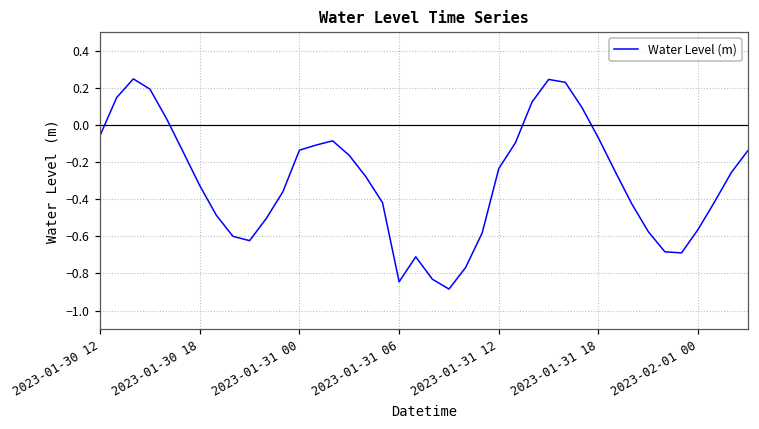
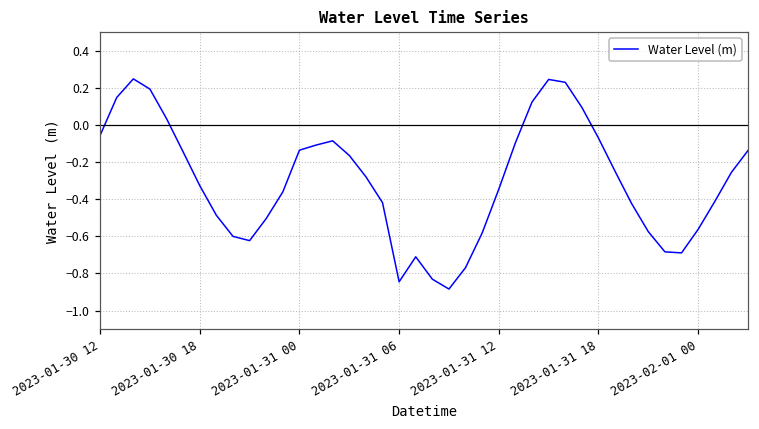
2023-01-31 12: -0.23 -> -0.35
